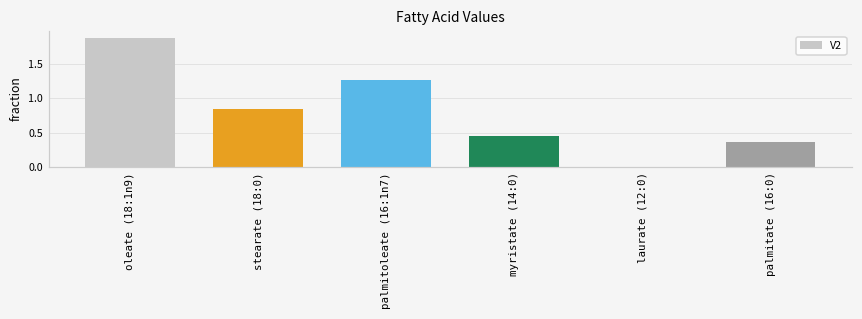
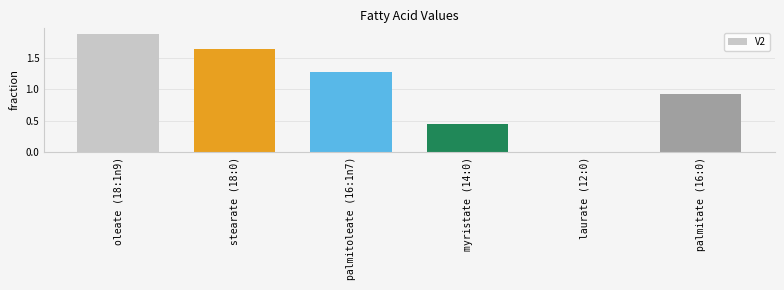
stearate (18:0): 0.8 -> 1.6
palmitate (16:0): 0.4 -> 0.9
